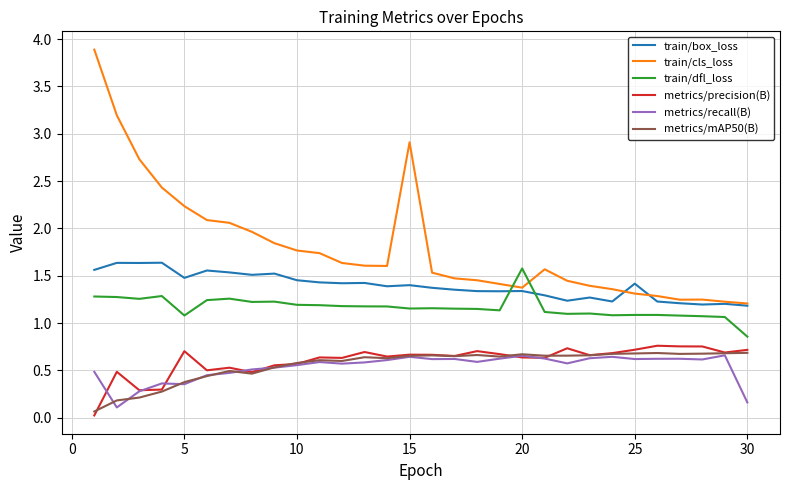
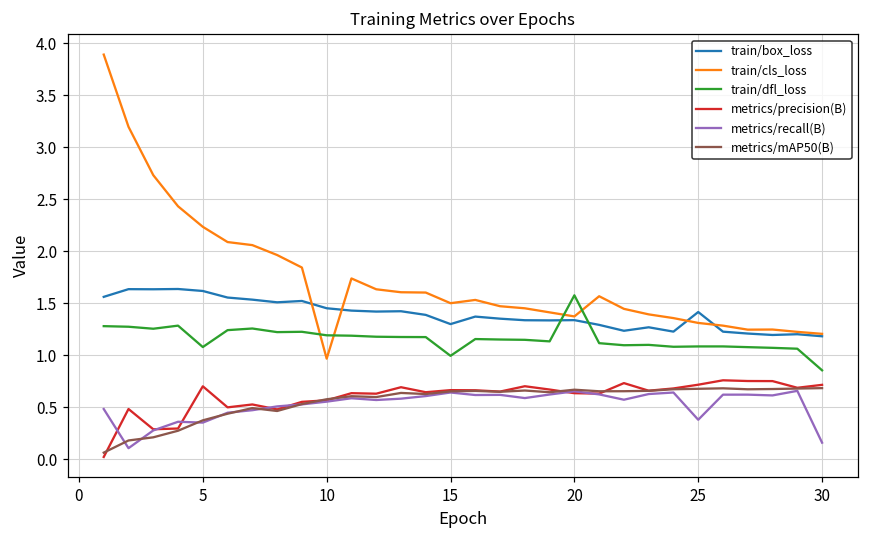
train/box_loss, 5: 1.5 -> 1.6
train/cls_loss, 10: 1.8 -> 1.0
train/box_loss, 15: 1.4 -> 1.3
train/cls_loss, 15: 2.9 -> 1.5
train/dfl_loss, 15: 1.2 -> 1.0
metrics/recall(B), 25: 0.6 -> 0.4
